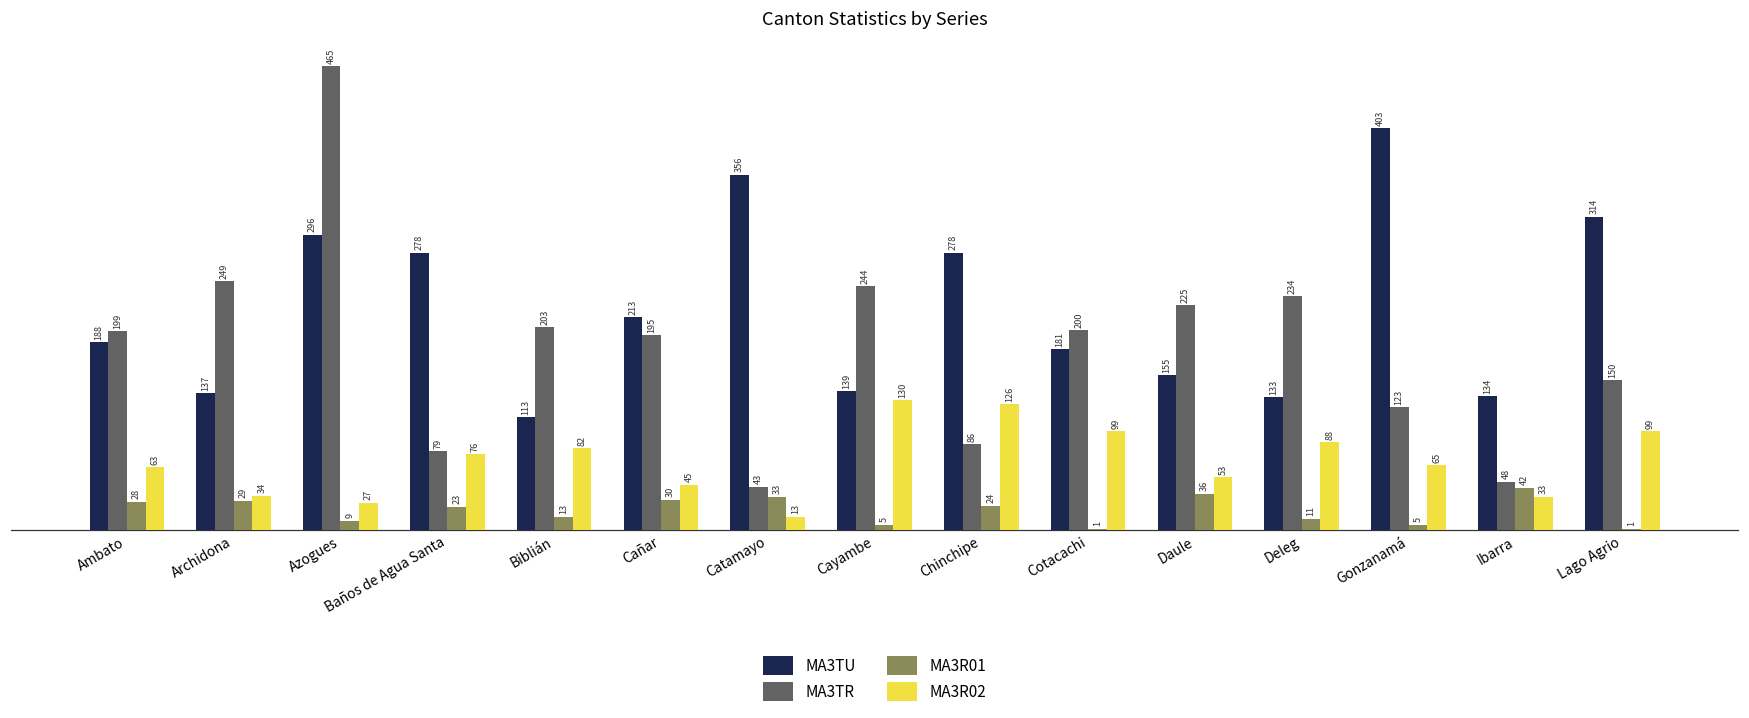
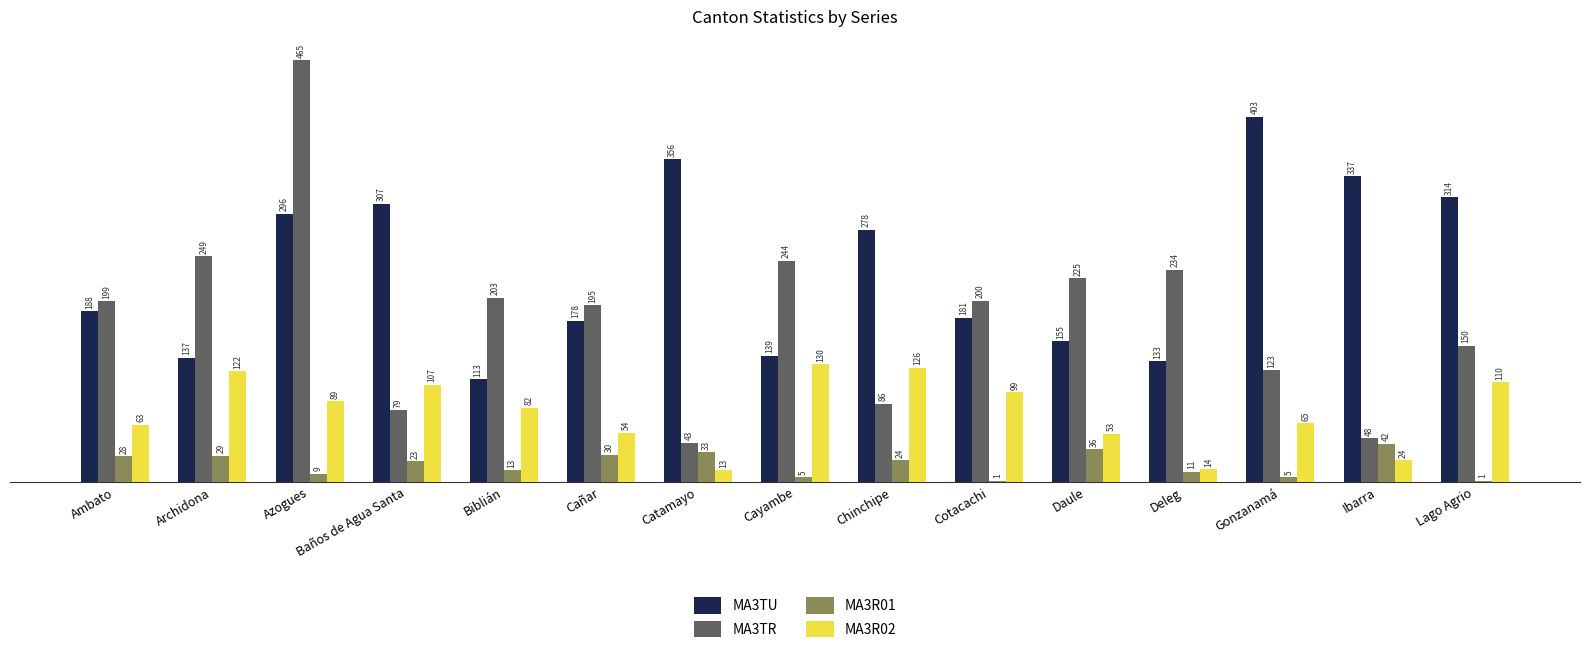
MA3R02, Archidona: 34 -> 122
MA3R02, Azogues: 27 -> 89
MA3TU, Baños de Agua Santa: 278 -> 307
MA3R02, Baños de Agua Santa: 76 -> 107
MA3TU, Cañar: 213 -> 178
MA3R02, Cañar: 45 -> 54
MA3R02, Deleg: 88 -> 14
MA3TU, Ibarra: 134 -> 337
MA3R02, Ibarra: 33 -> 24
MA3R02, Lago Agrio: 99 -> 110
